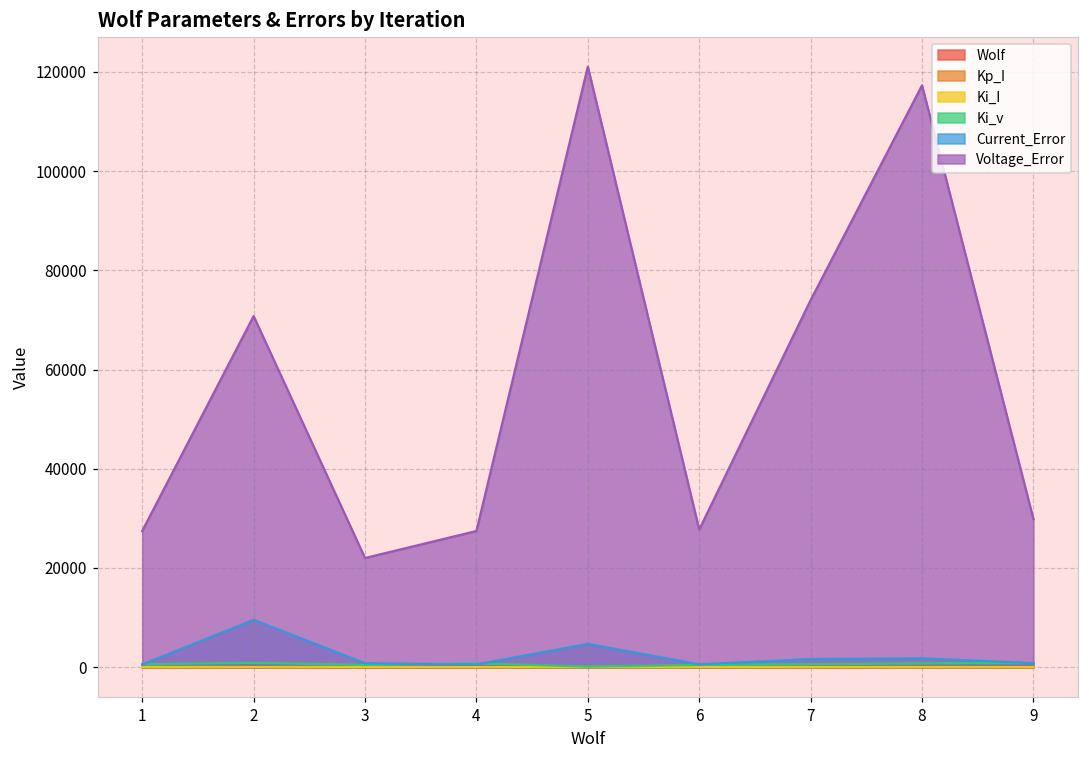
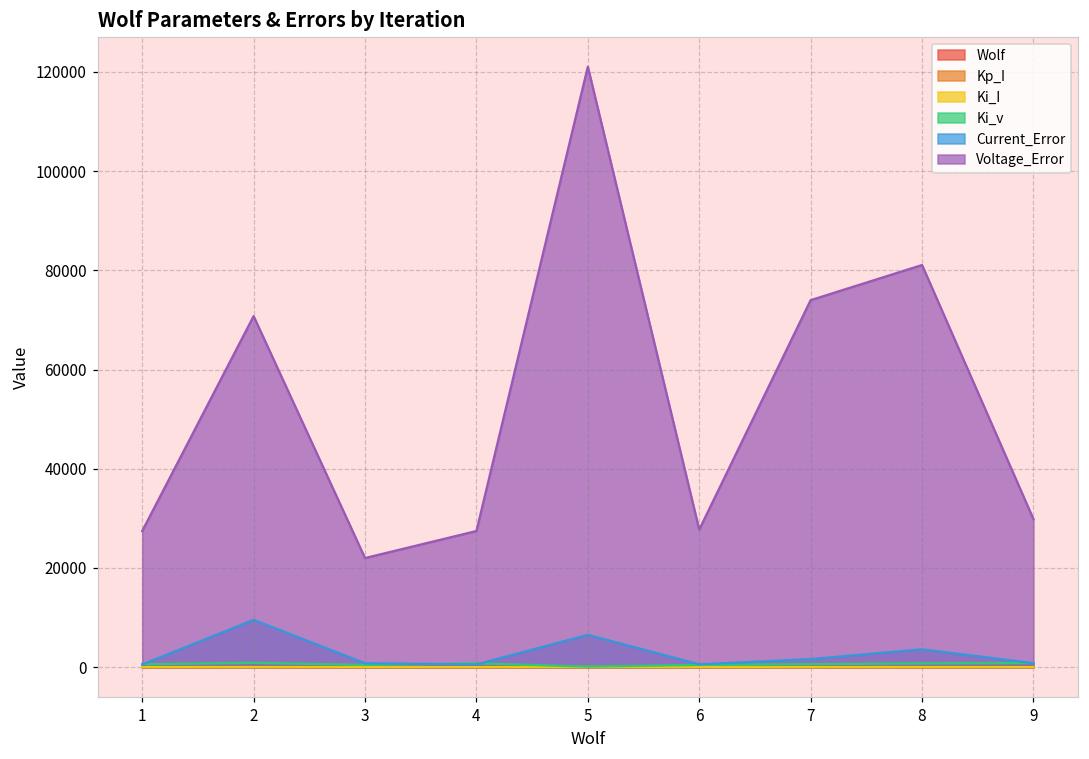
Current_Error, 5: 5000 -> 7000
Current_Error, 8: 2000 -> 4000
Voltage_Error, 8: 117000 -> 81000
